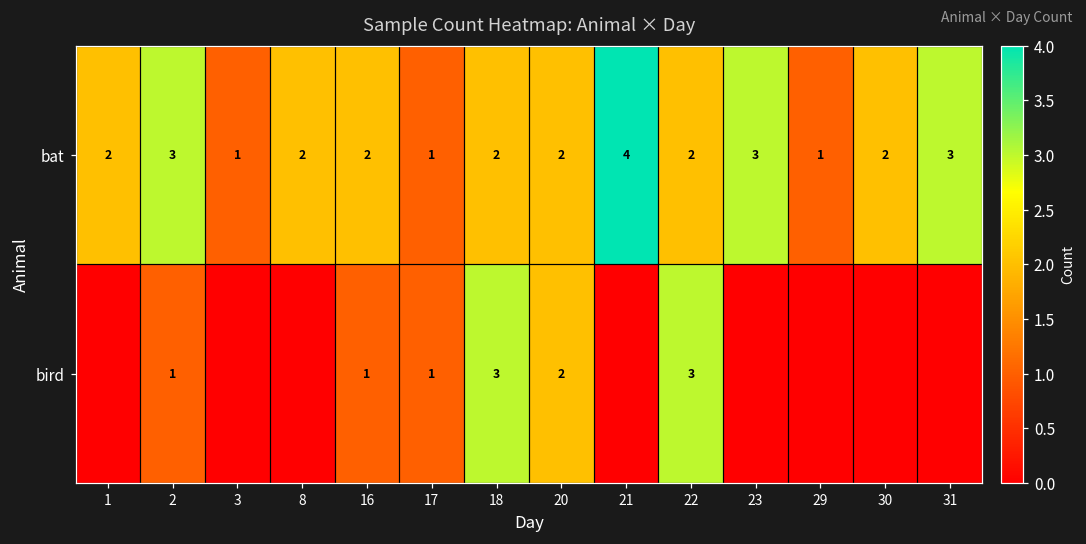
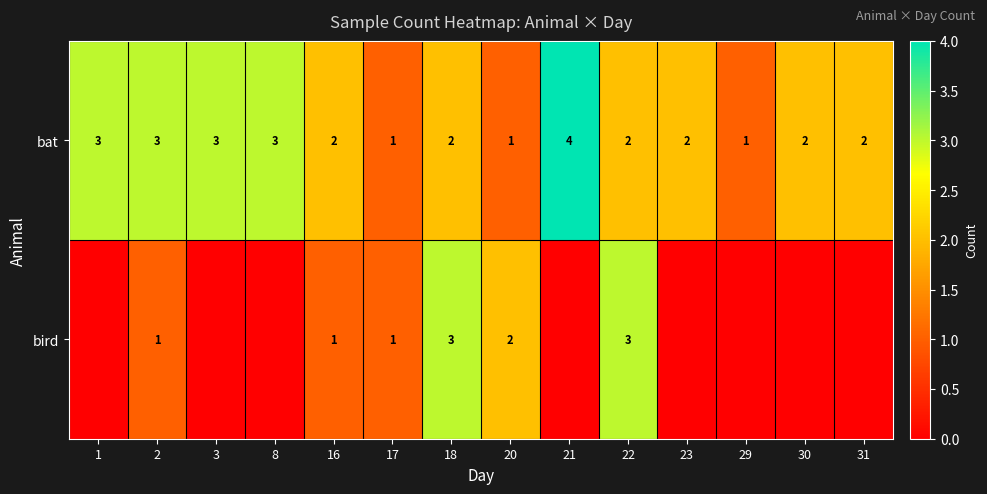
bat, 1: 2 -> 3
bat, 3: 1 -> 3
bat, 8: 2 -> 3
bat, 20: 2 -> 1
bat, 23: 3 -> 2
bat, 31: 3 -> 2
